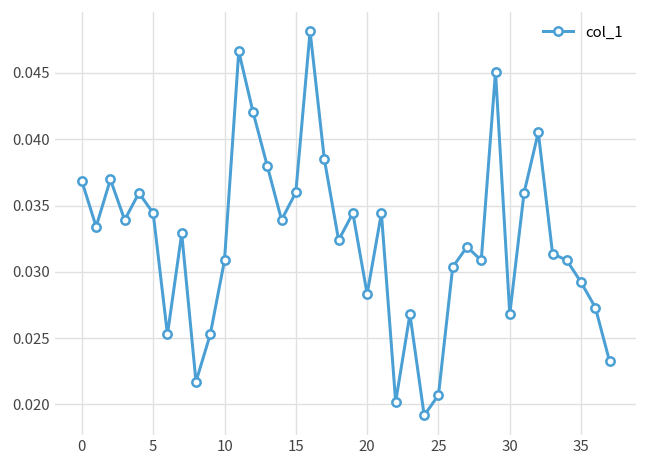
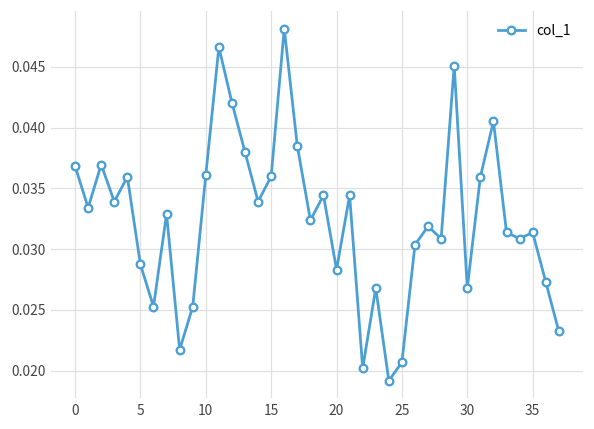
5: 0.0344 -> 0.0287
10: 0.0309 -> 0.0361
35: 0.0292 -> 0.0314
